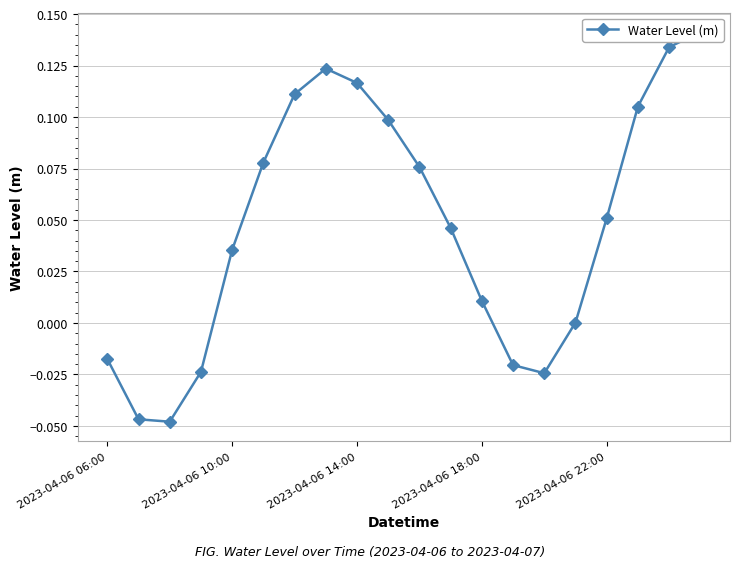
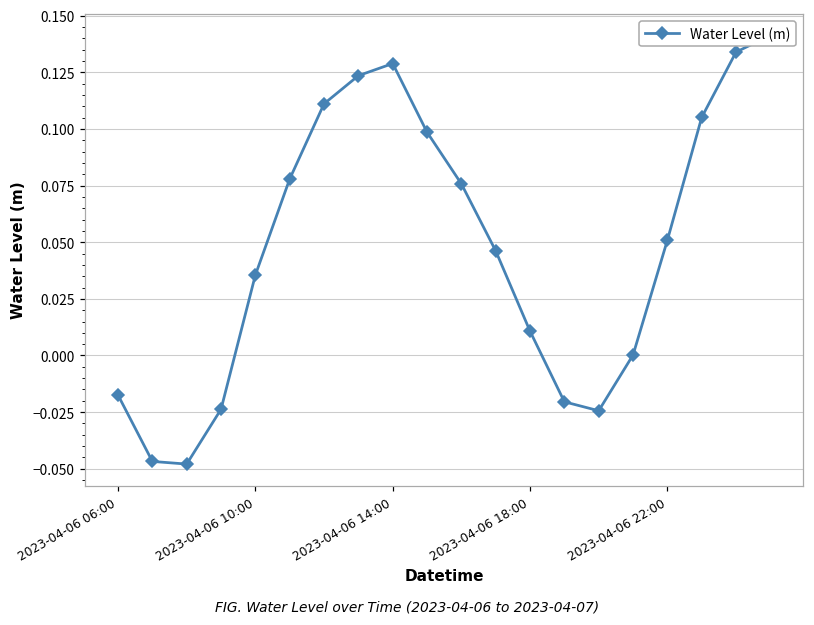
2023-04-06 14:00: 0.117 -> 0.129
